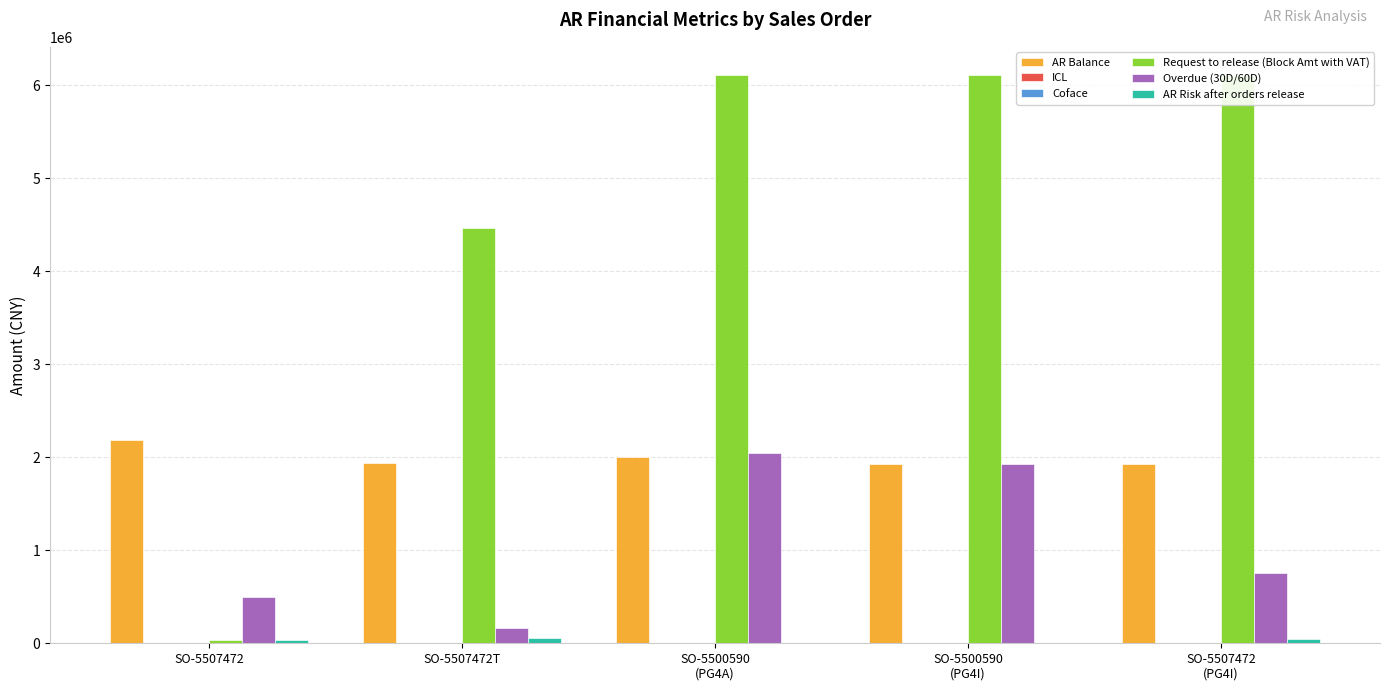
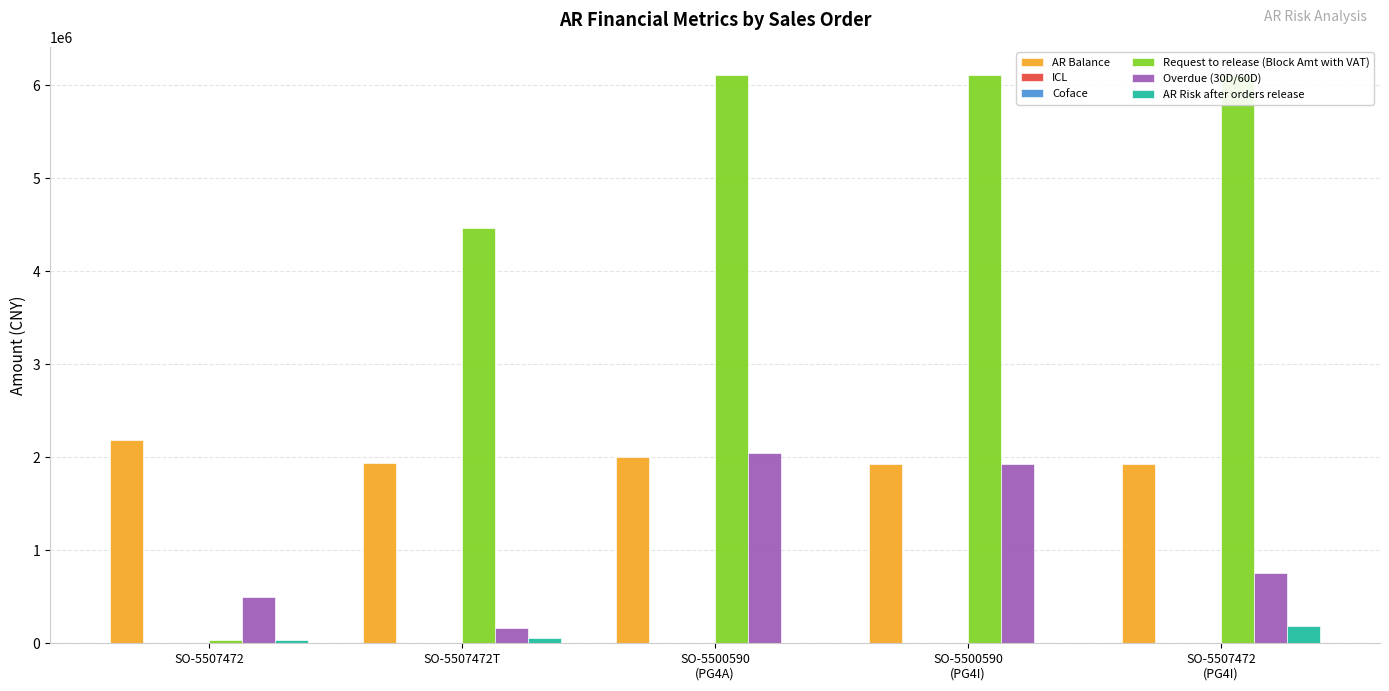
AR Risk after orders release, SO-5507472 (PG4I): 0 -> 200000
